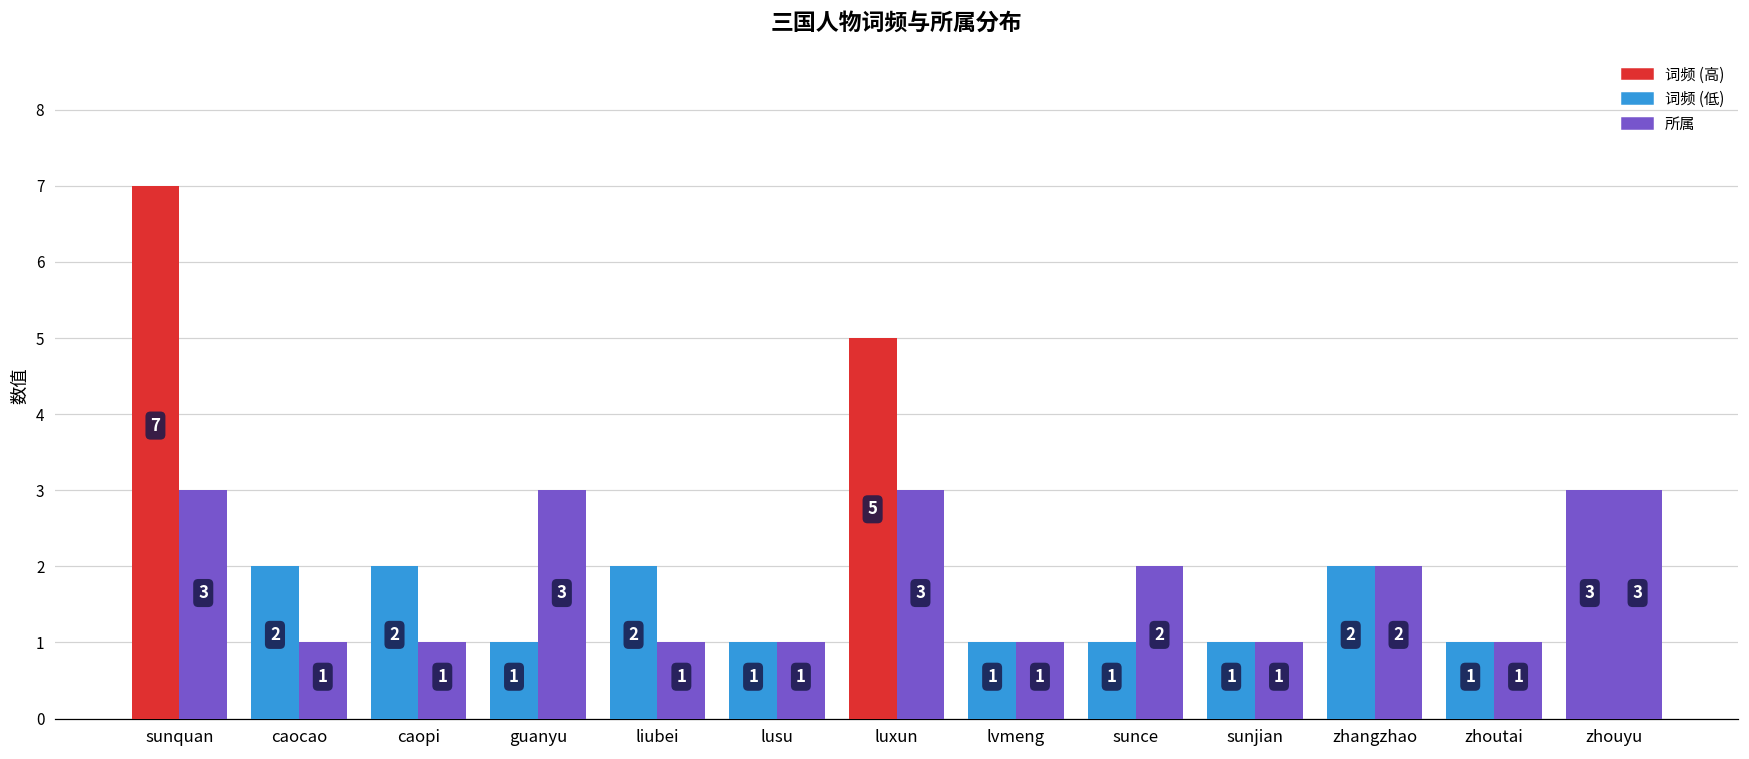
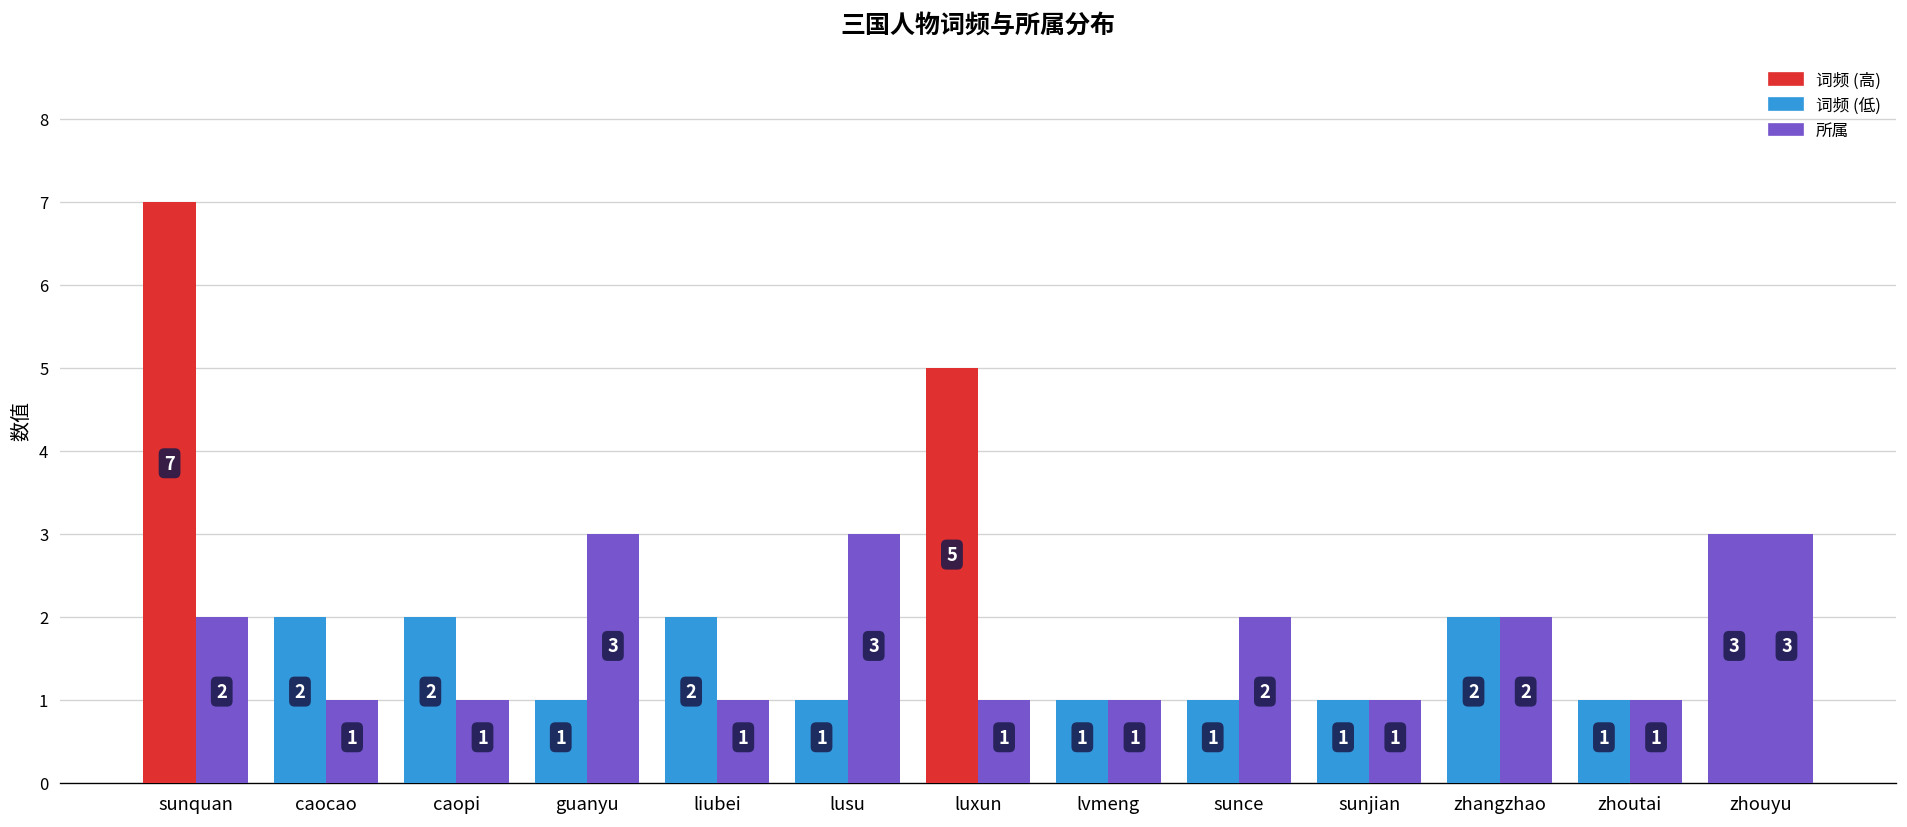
所属, sunquan: 3 -> 2
所属, lusu: 1 -> 3
所属, luxun: 3 -> 1
